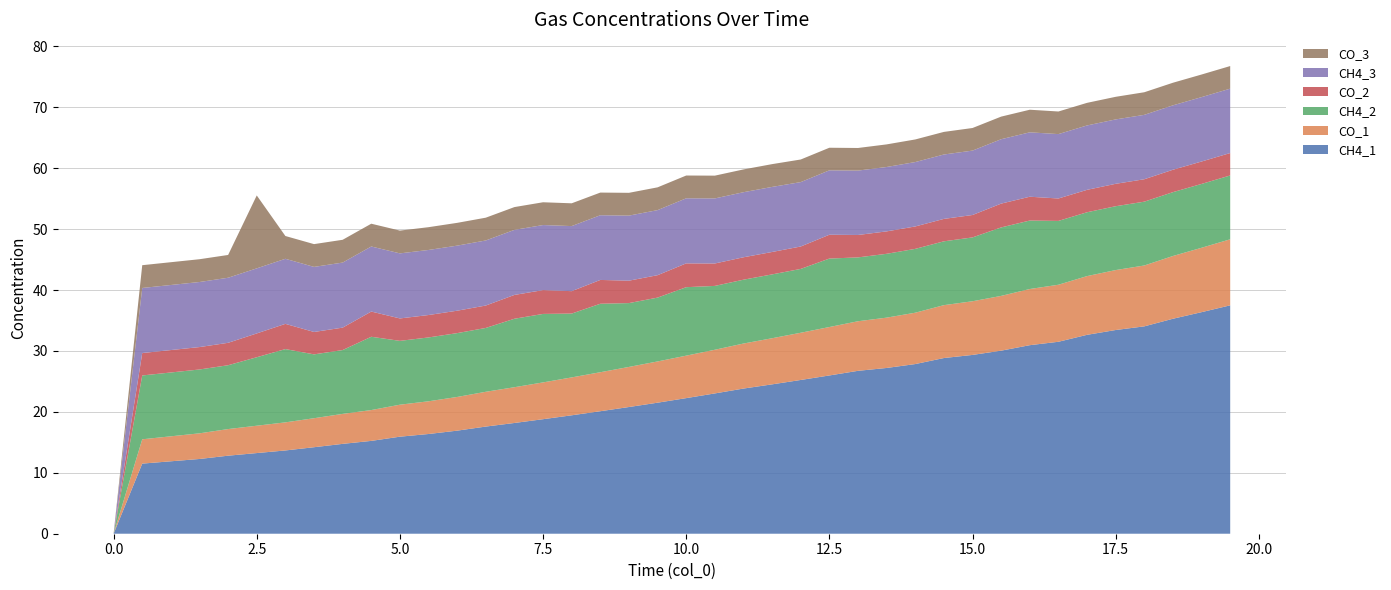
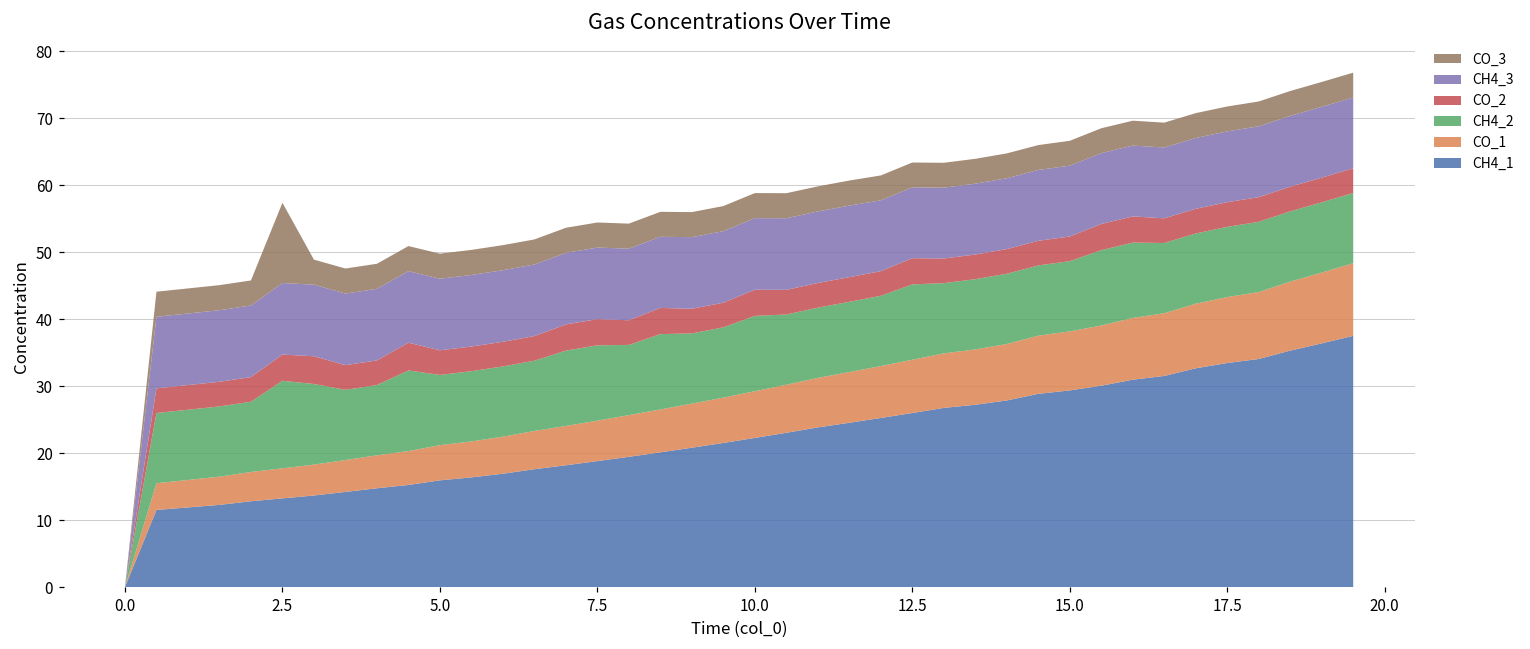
CH4_2, 2.5: 11 -> 13
